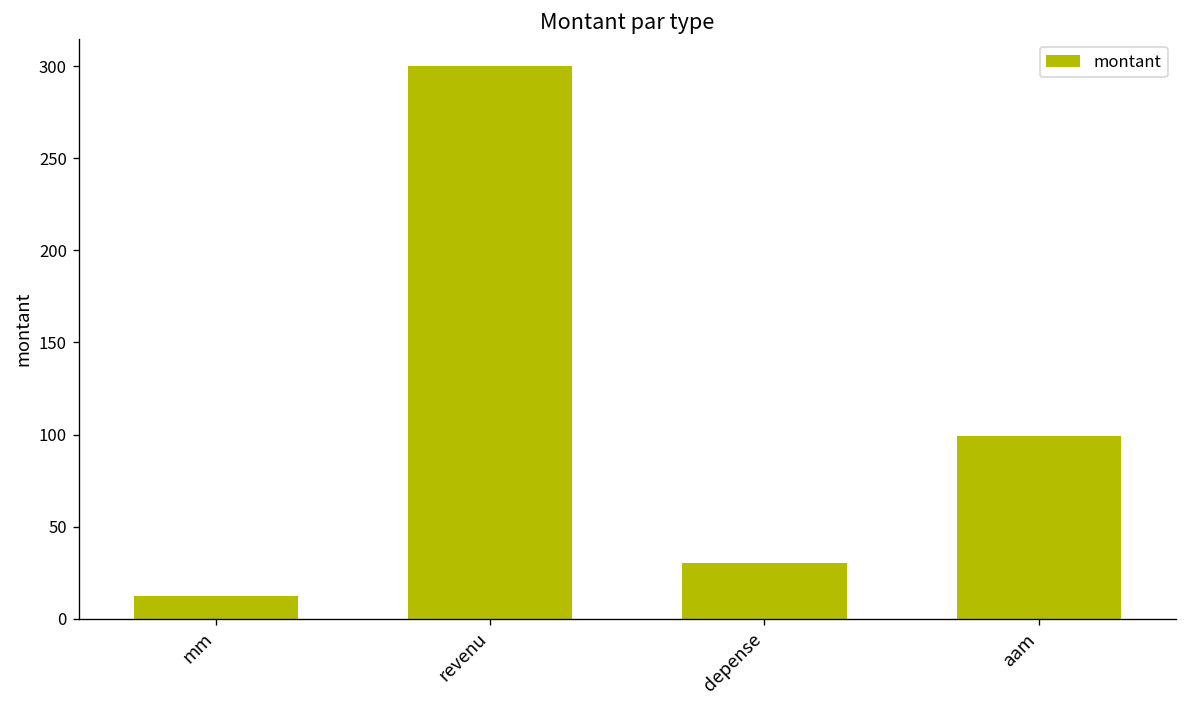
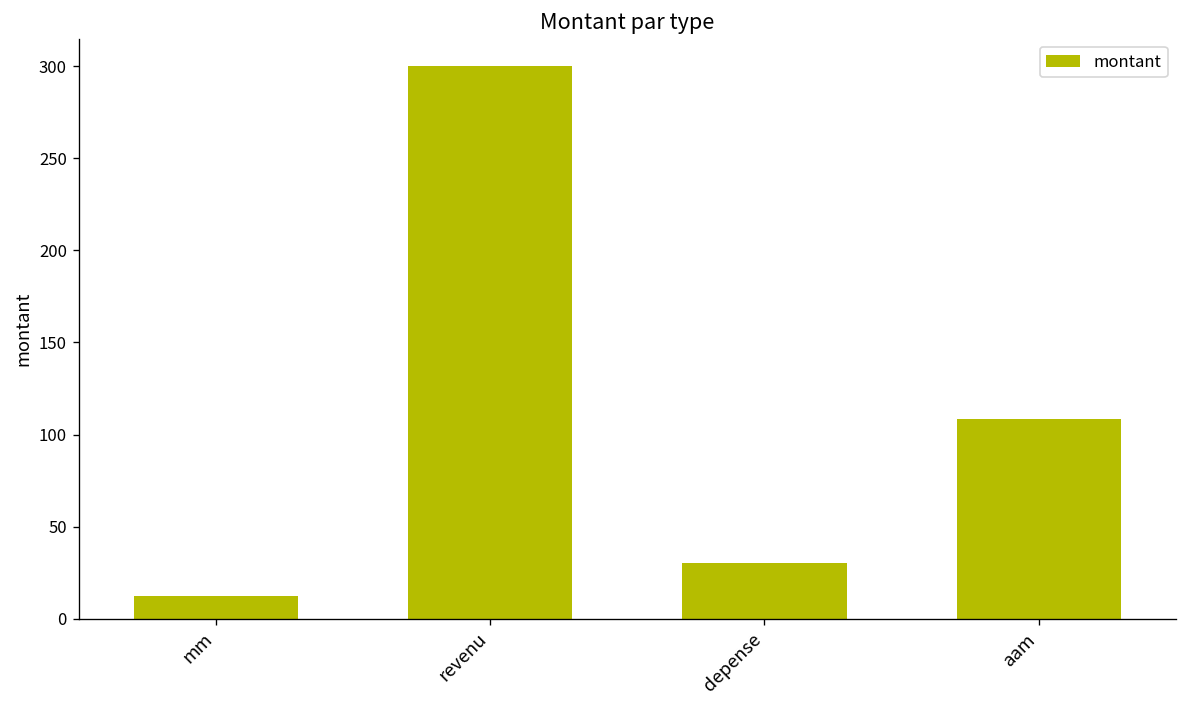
aam: 99 -> 108
